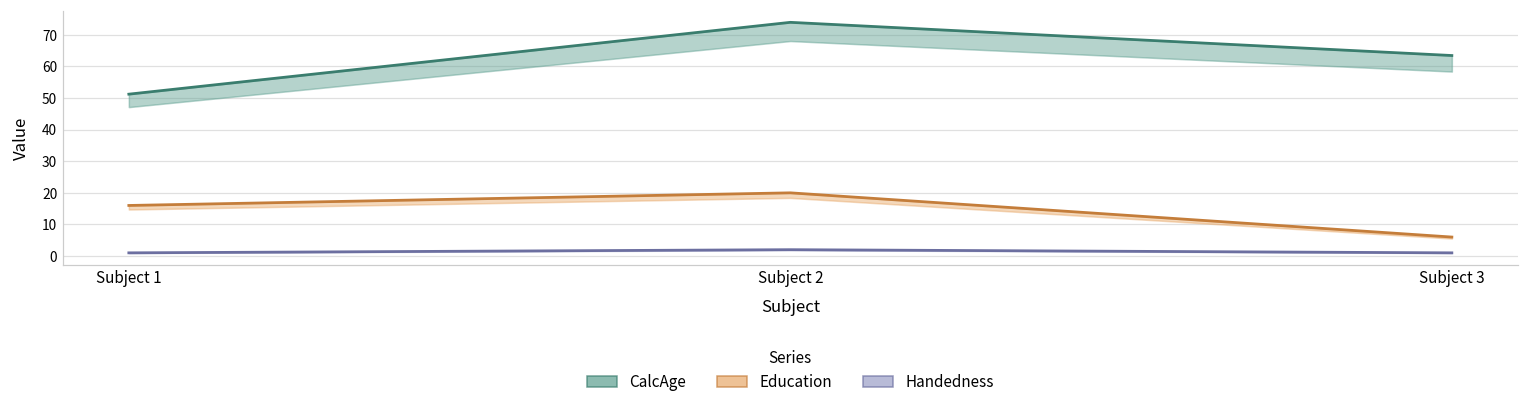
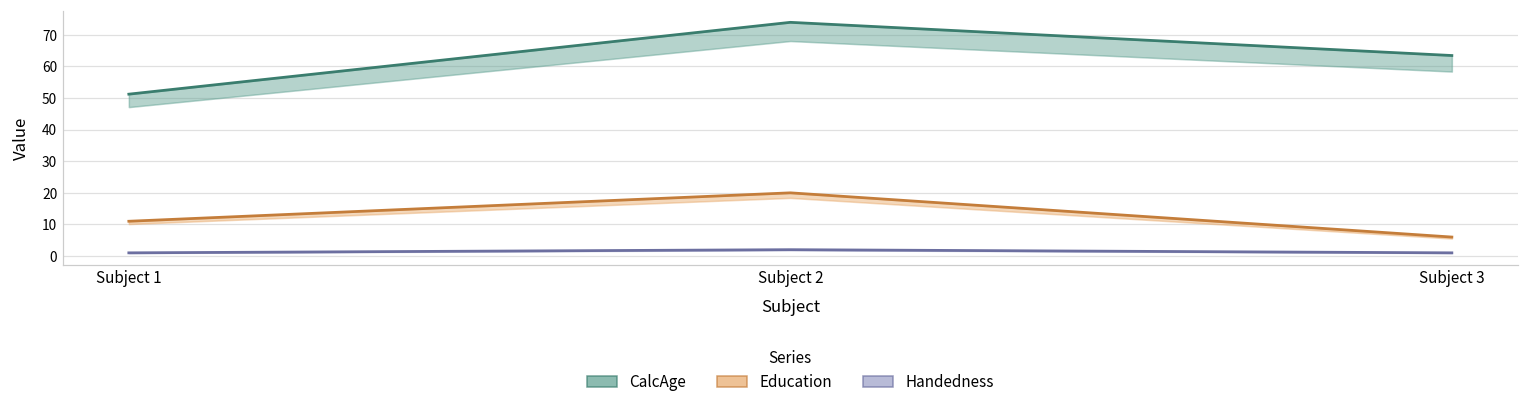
Education, Subject 1: 16 -> 11
